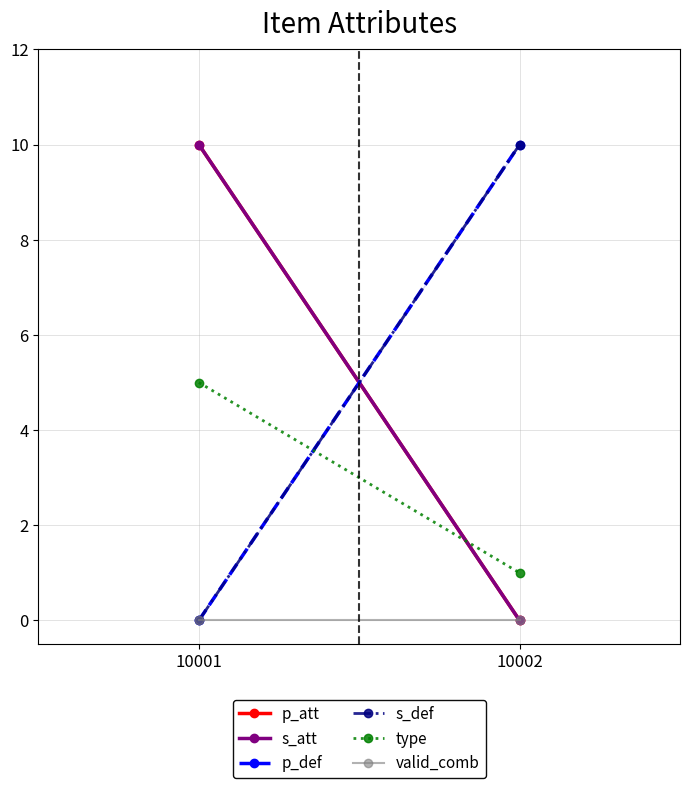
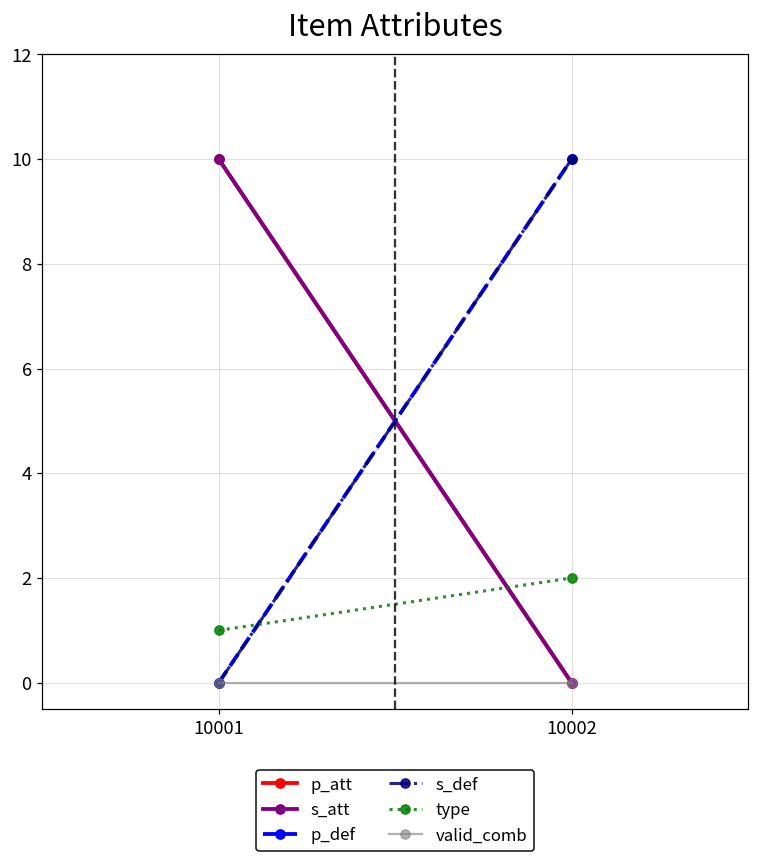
type, 10001: 5 -> 1
type, 10002: 1 -> 2
